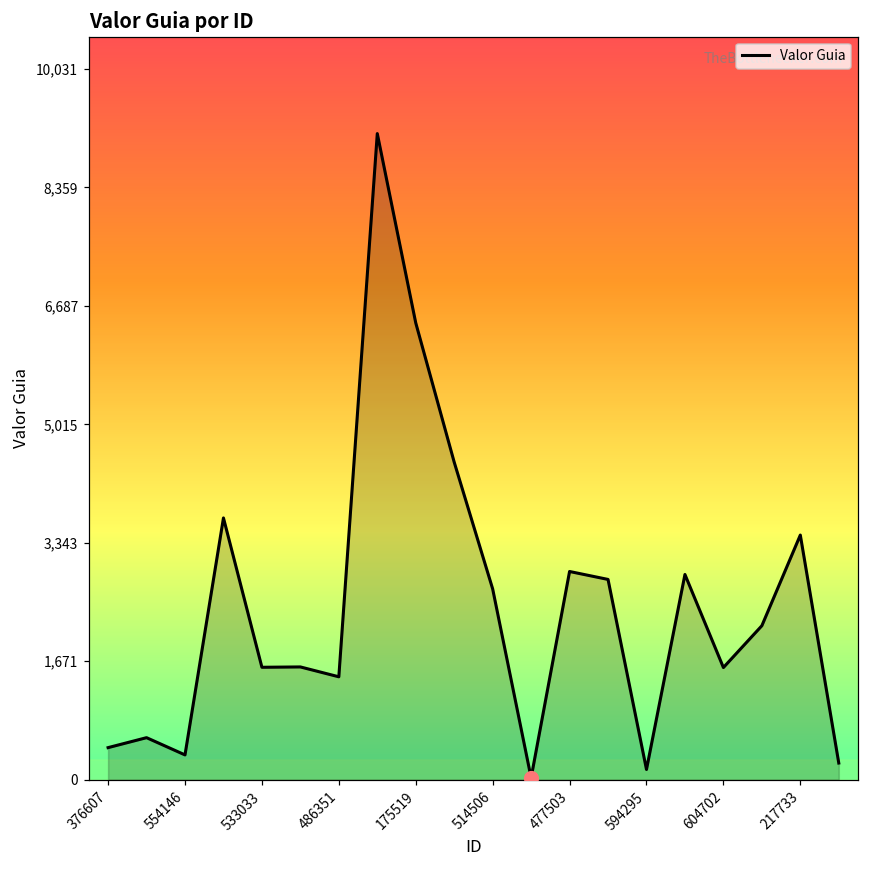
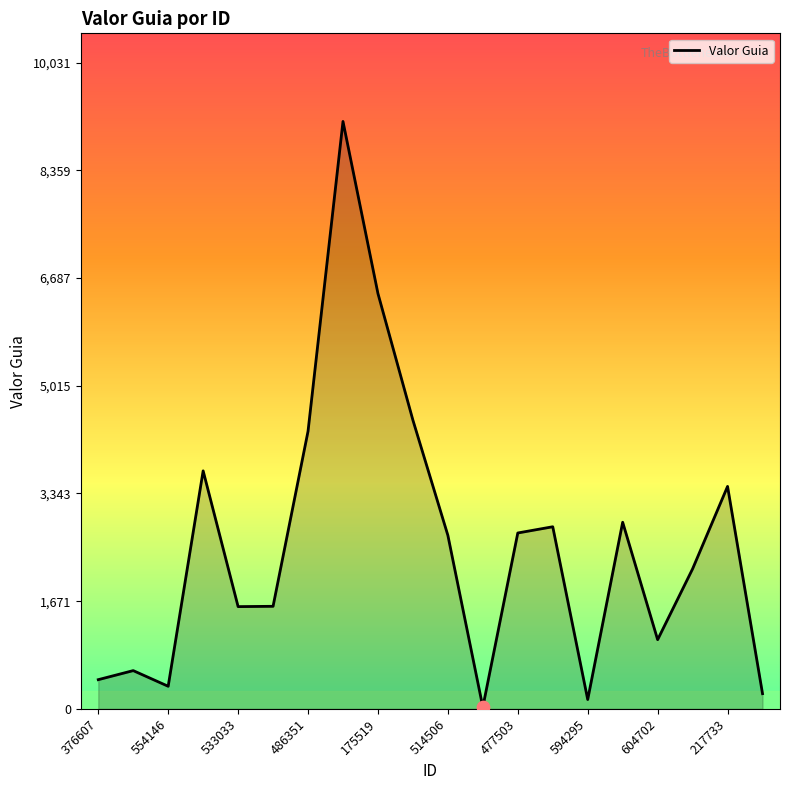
Valor Guia, 486351: 1,500 -> 4,300
Valor Guia, 477503: 2,900 -> 2,700
Valor Guia, 604702: 1,600 -> 1,100
